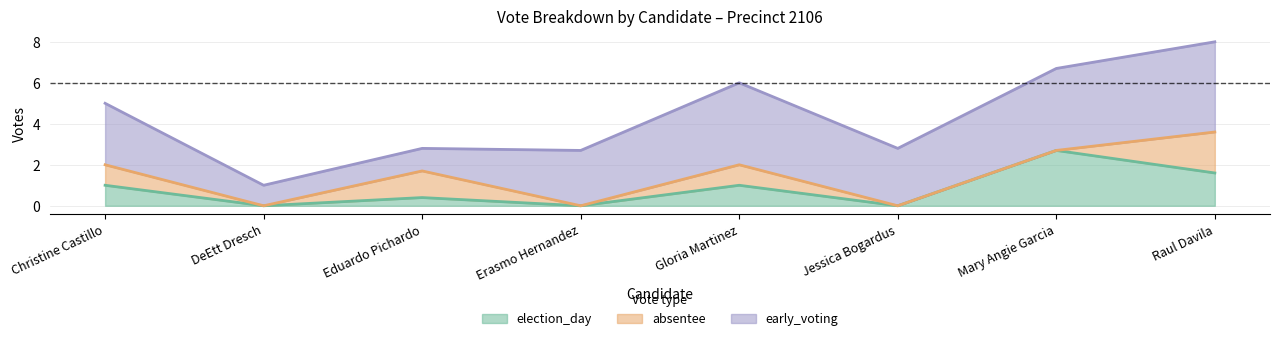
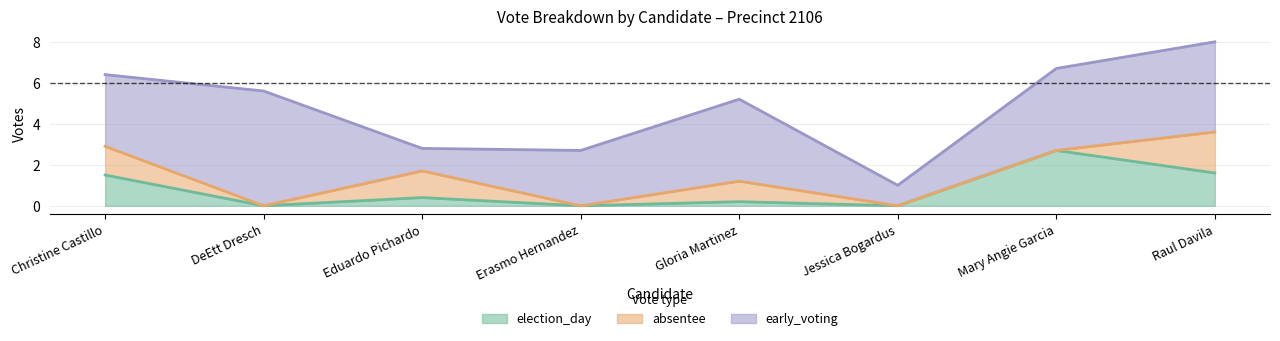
election_day, Christine Castillo: 1.0 -> 1.5
absentee, Christine Castillo: 1.0 -> 1.4
early_voting, Christine Castillo: 3.0 -> 3.5
early_voting, DeEtt Dresch: 1.0 -> 5.6
election_day, Gloria Martinez: 1.0 -> 0.2
early_voting, Jessica Bogardus: 2.8 -> 1.0
